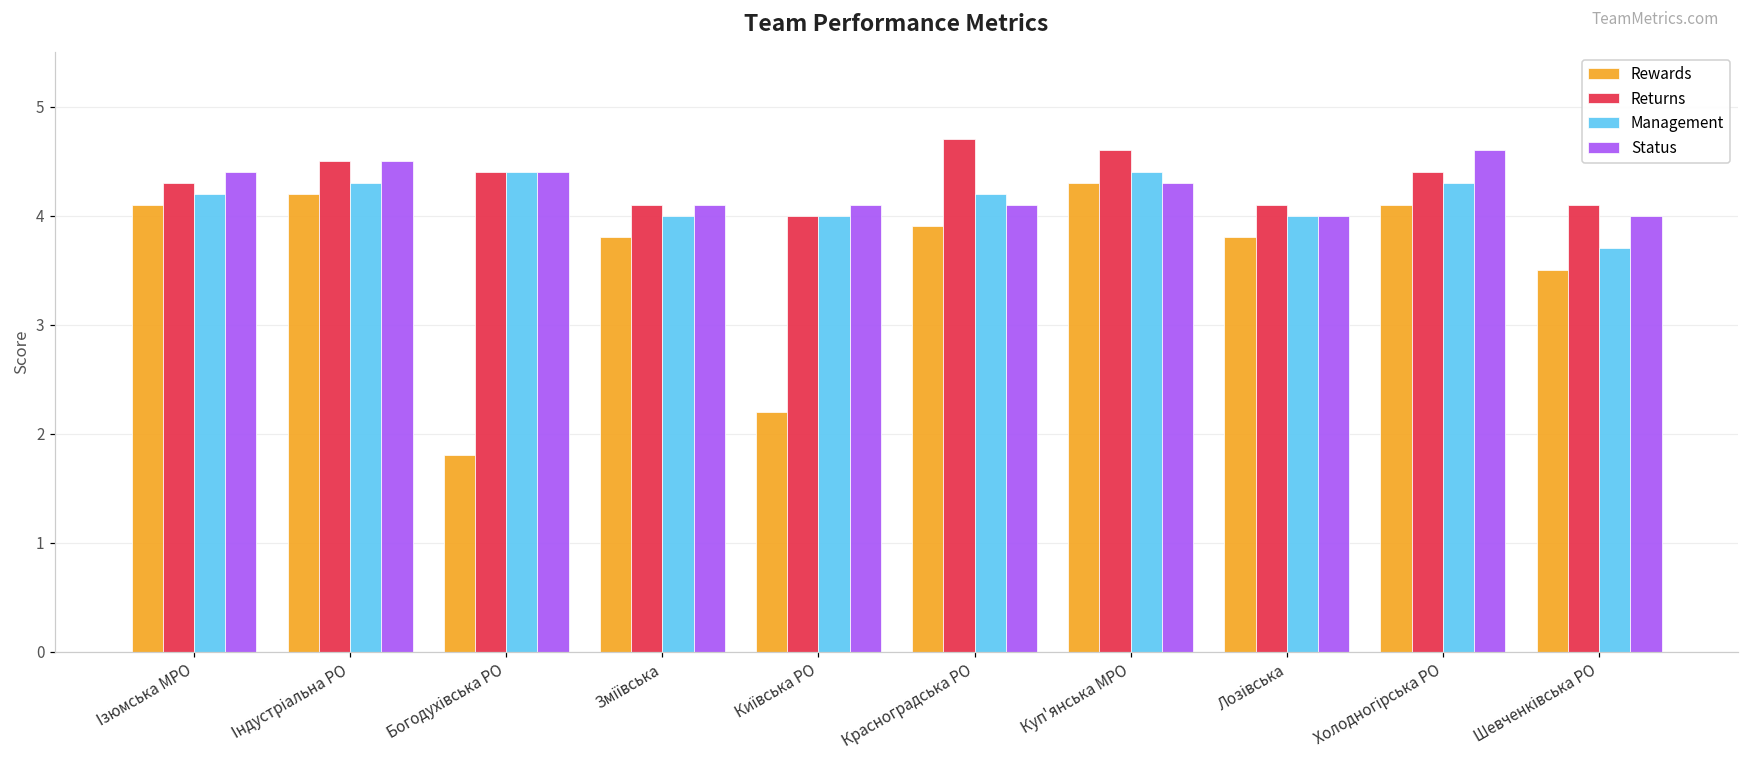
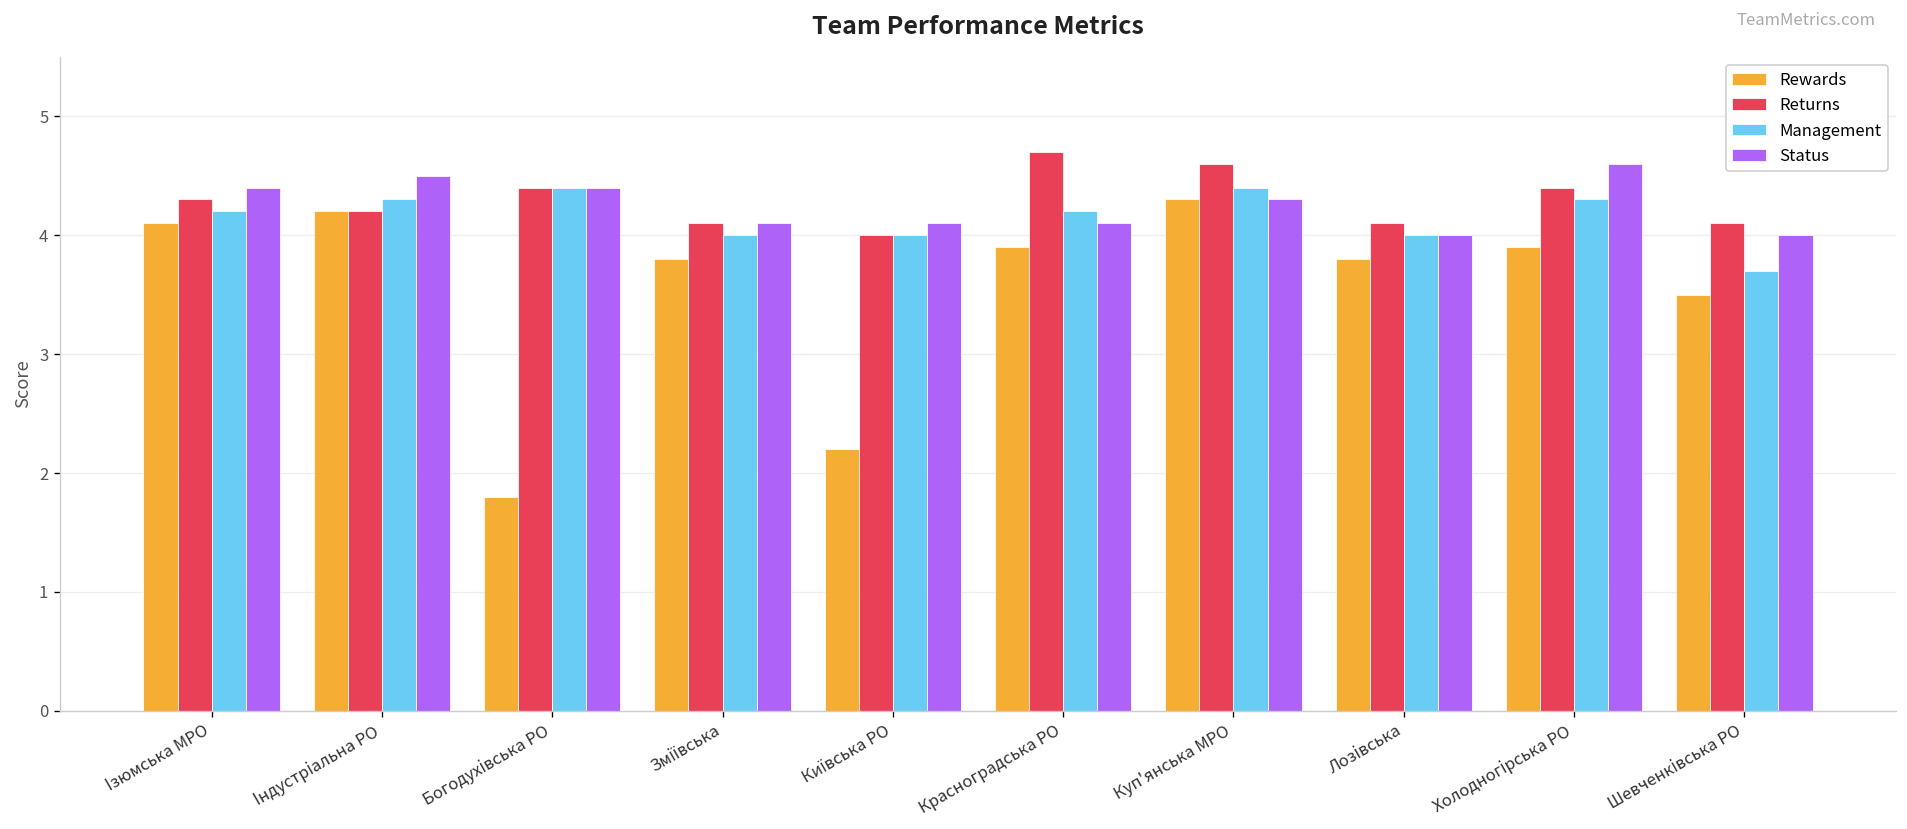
Returns, Індустріальна РО: 4.5 -> 4.2
Rewards, Холодногірська РО: 4.1 -> 3.9
